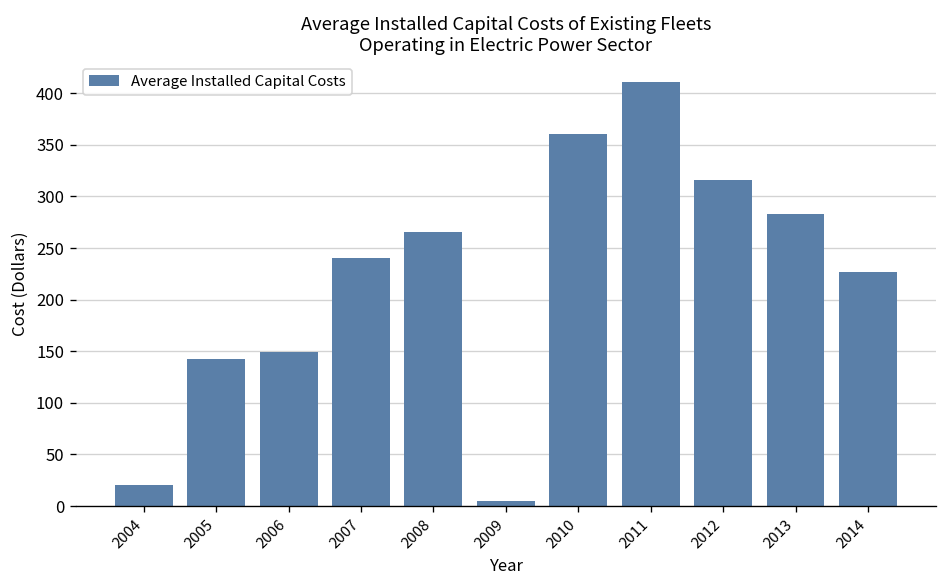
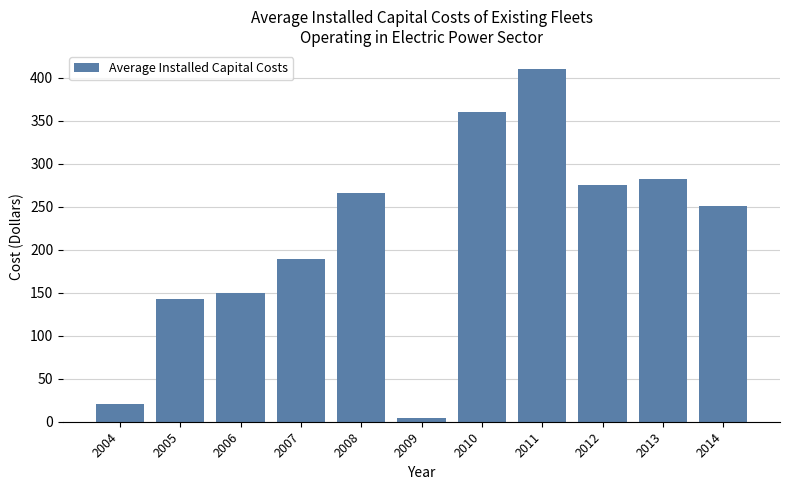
2007: 240 -> 190
2012: 320 -> 280
2014: 230 -> 250
